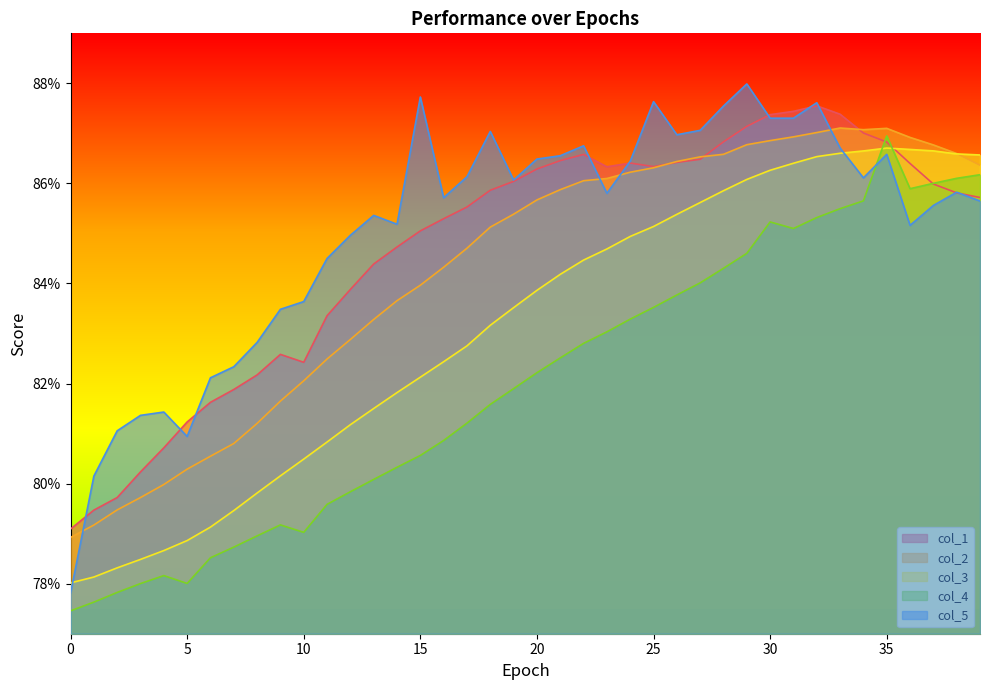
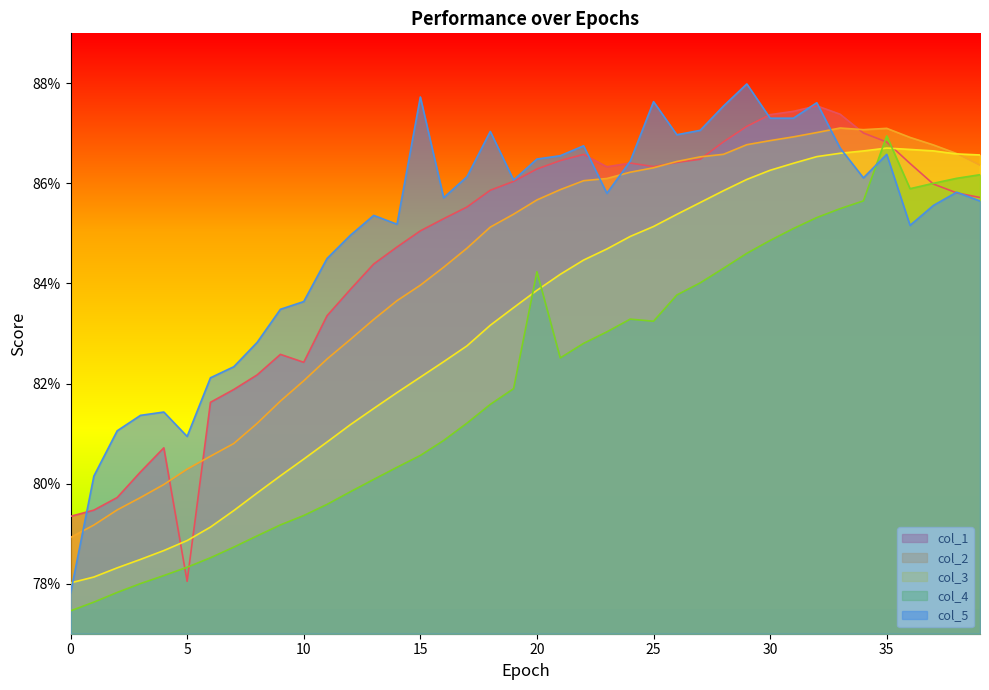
col_1, 0: 79.1% -> 79.3%
col_1, 5: 81.2% -> 78.0%
col_4, 5: 78.0% -> 78.3%
col_4, 10: 79.0% -> 79.4%
col_4, 20: 82.2% -> 84.2%
col_4, 25: 83.5% -> 83.2%
col_4, 30: 85.2% -> 84.9%
